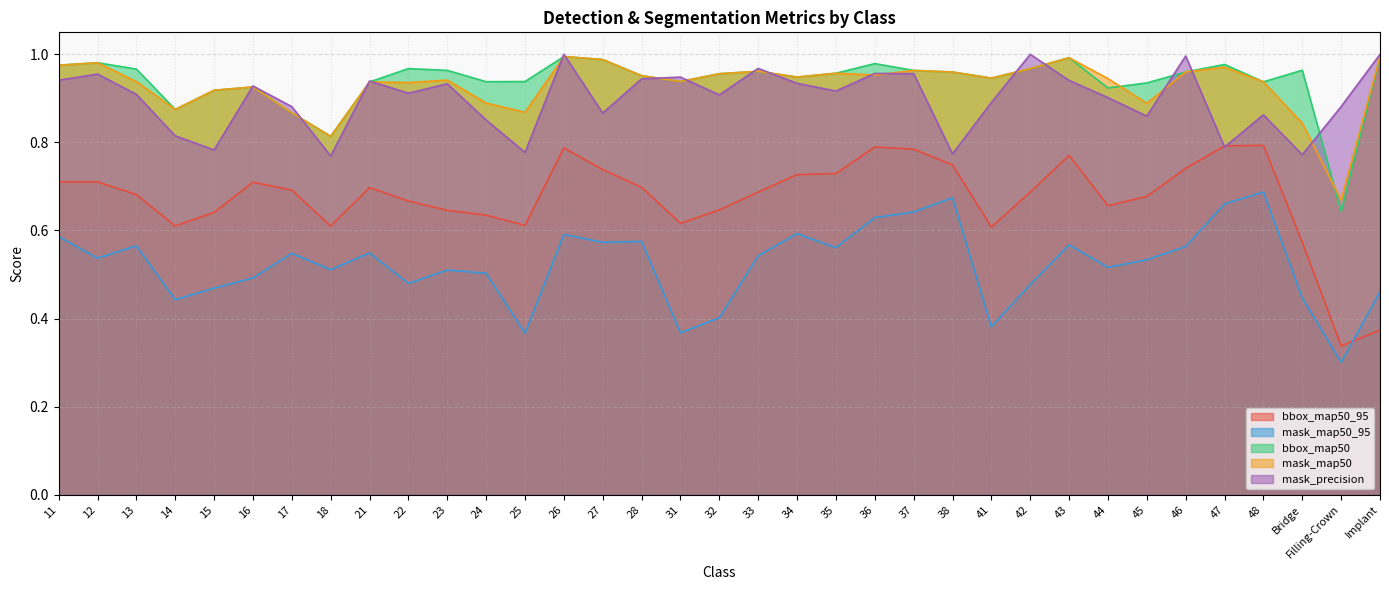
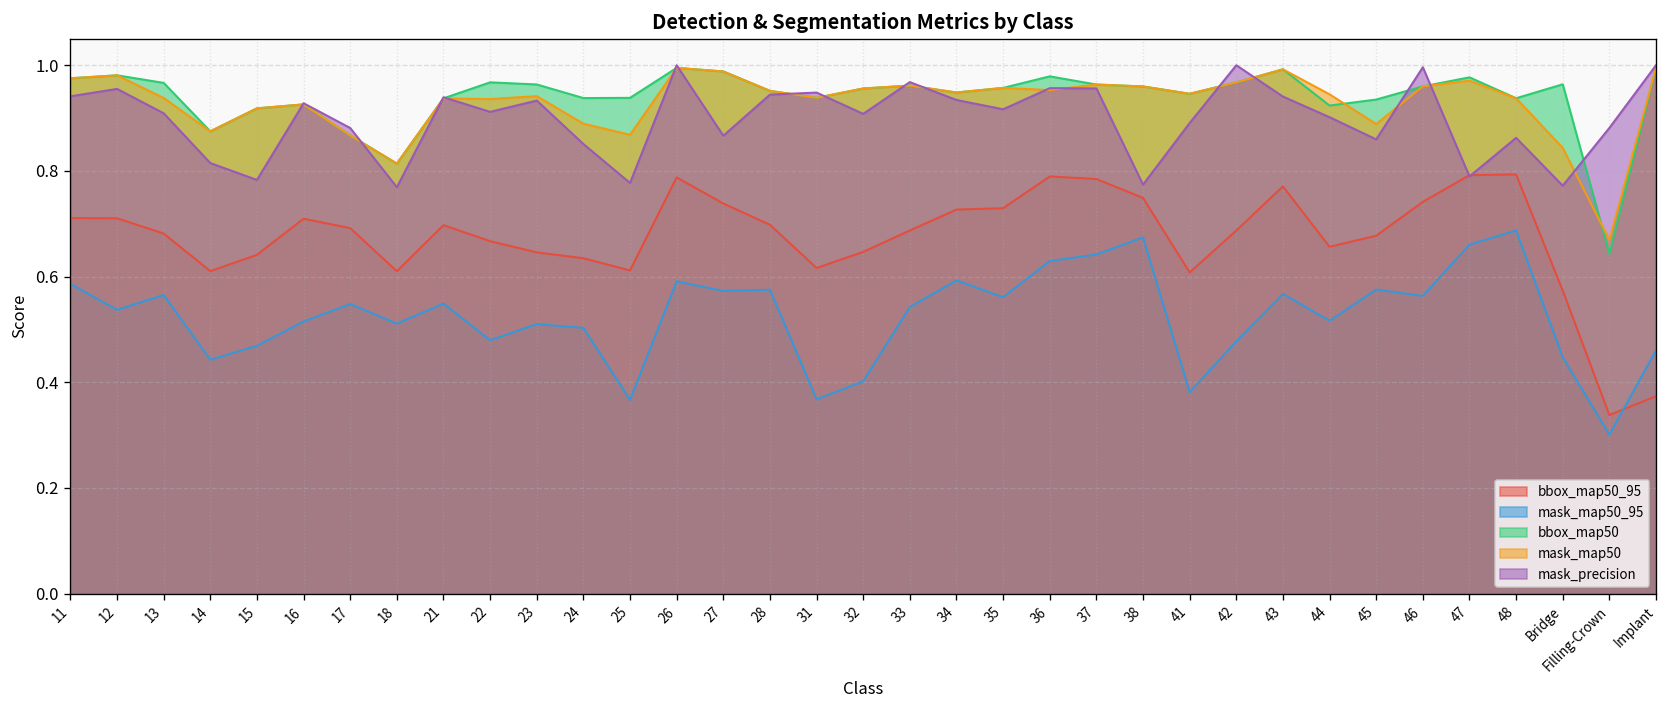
mask_map50_95, 16: 0.49 -> 0.52
mask_map50_95, 45: 0.53 -> 0.58
